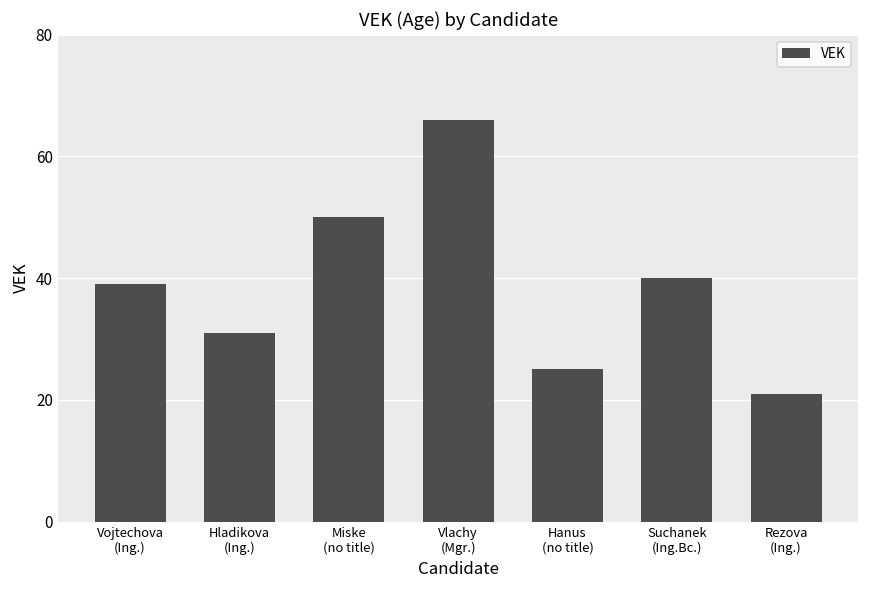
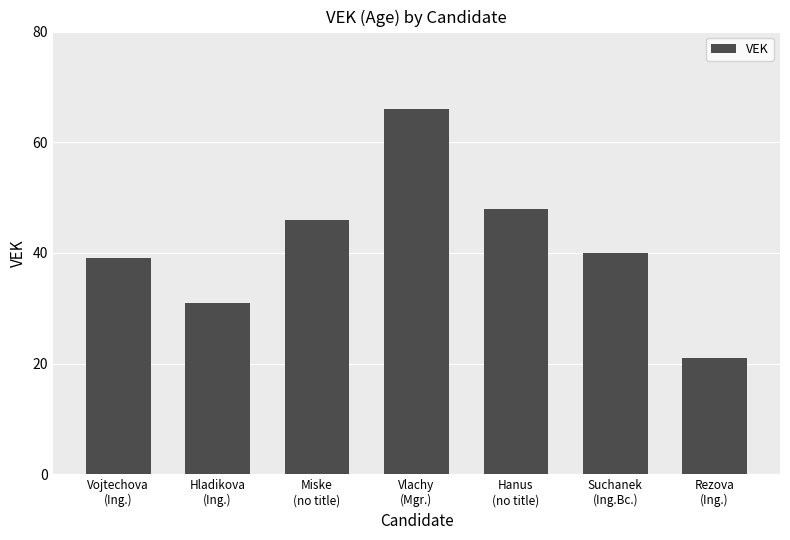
Miske (no title): 50 -> 46
Hanus (no title): 25 -> 48
